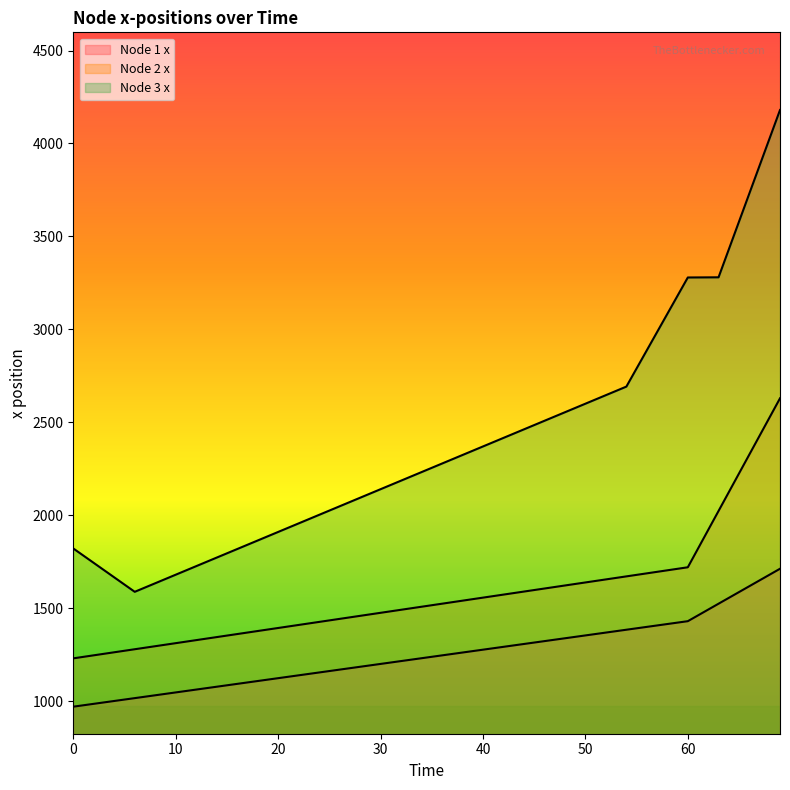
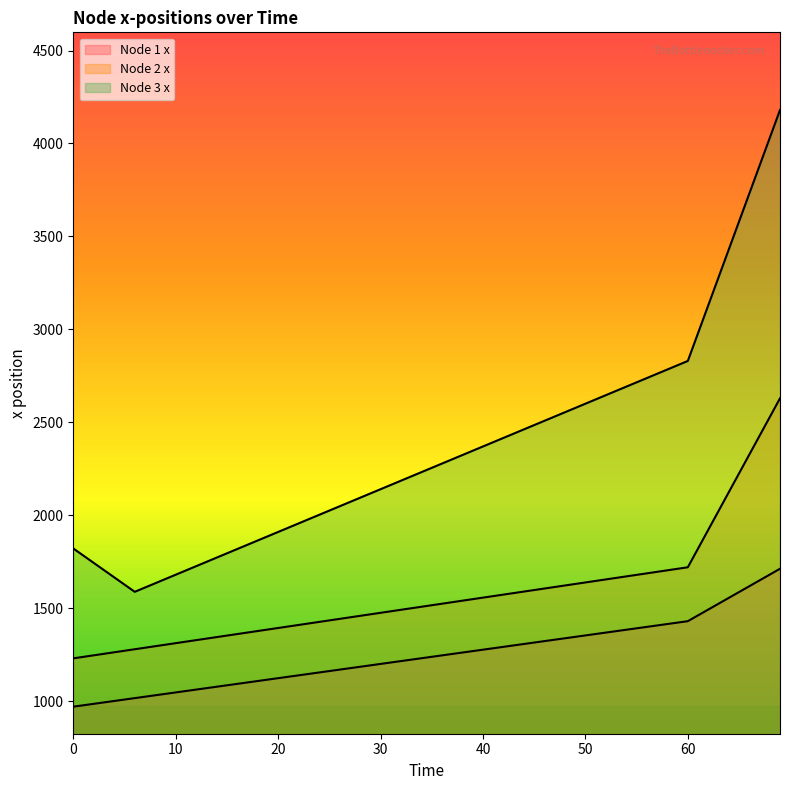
Node 3 x, 60: 3280 -> 2830
